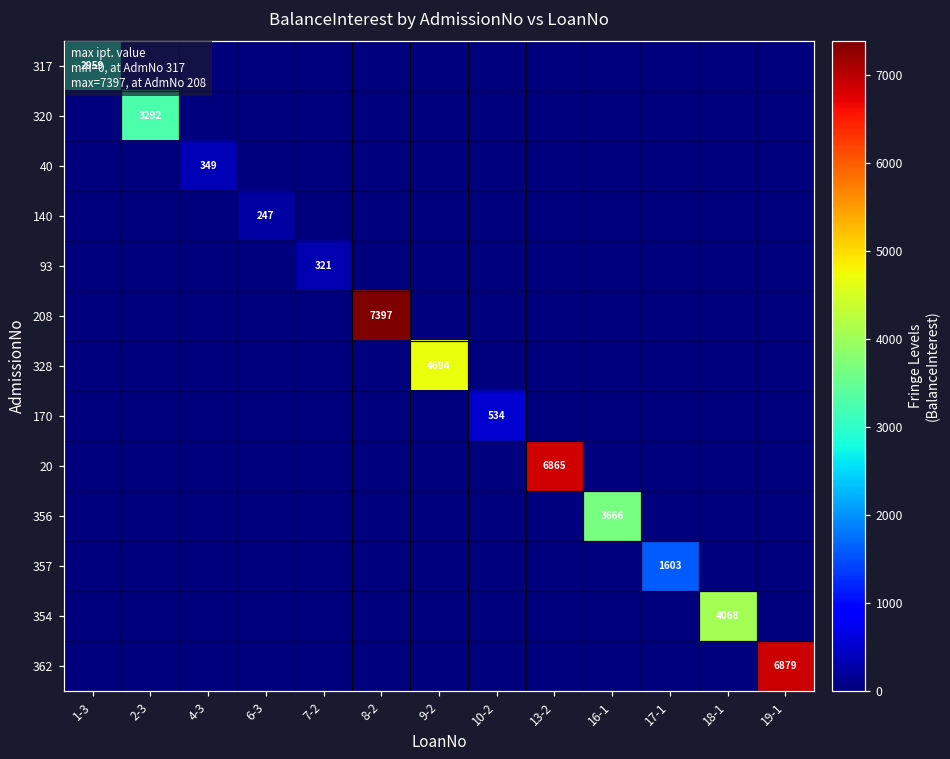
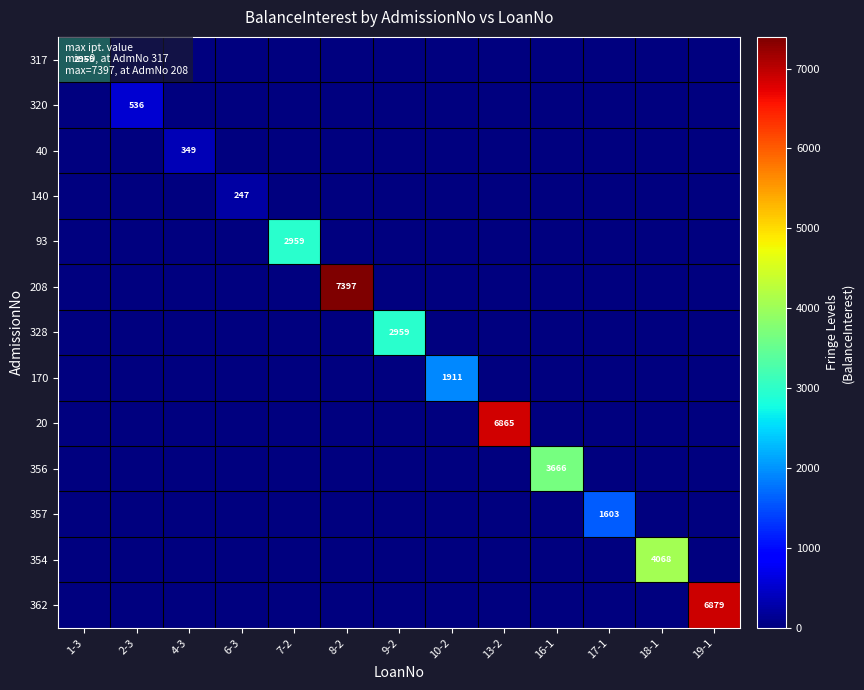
320, 2-3: 3292 -> 536
93, 7-2: 321 -> 2959
328, 9-2: 4694 -> 2959
170, 10-2: 534 -> 1911
